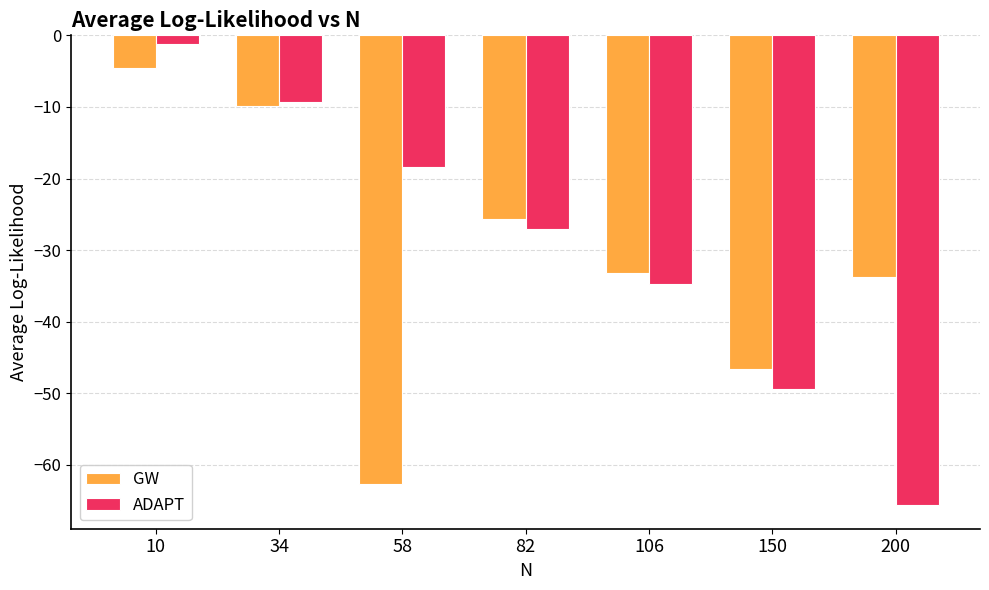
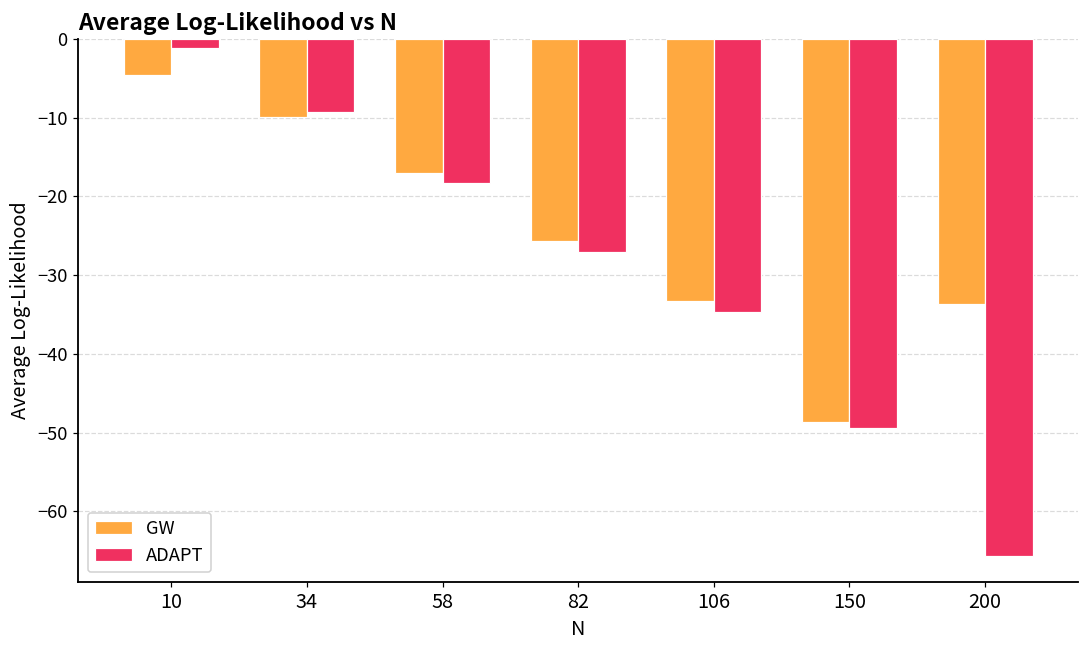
GW, 58: -63 -> -17
GW, 150: -47 -> -49
